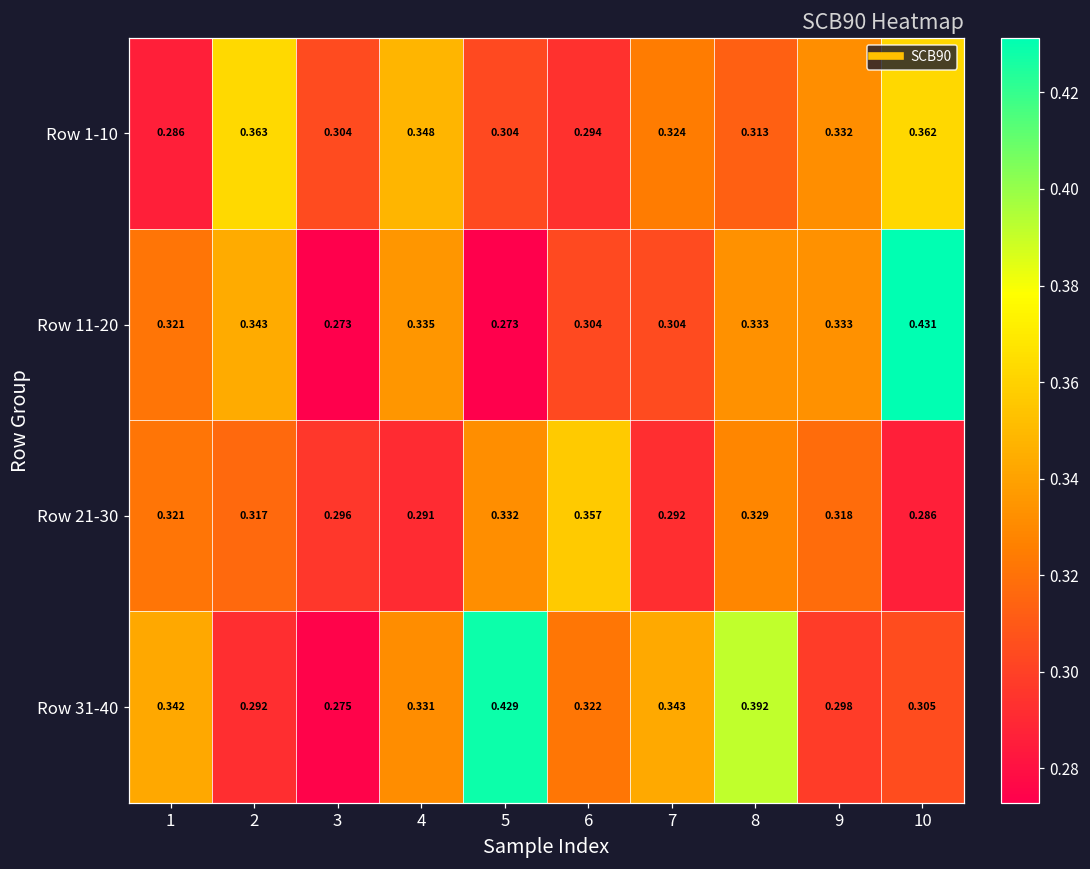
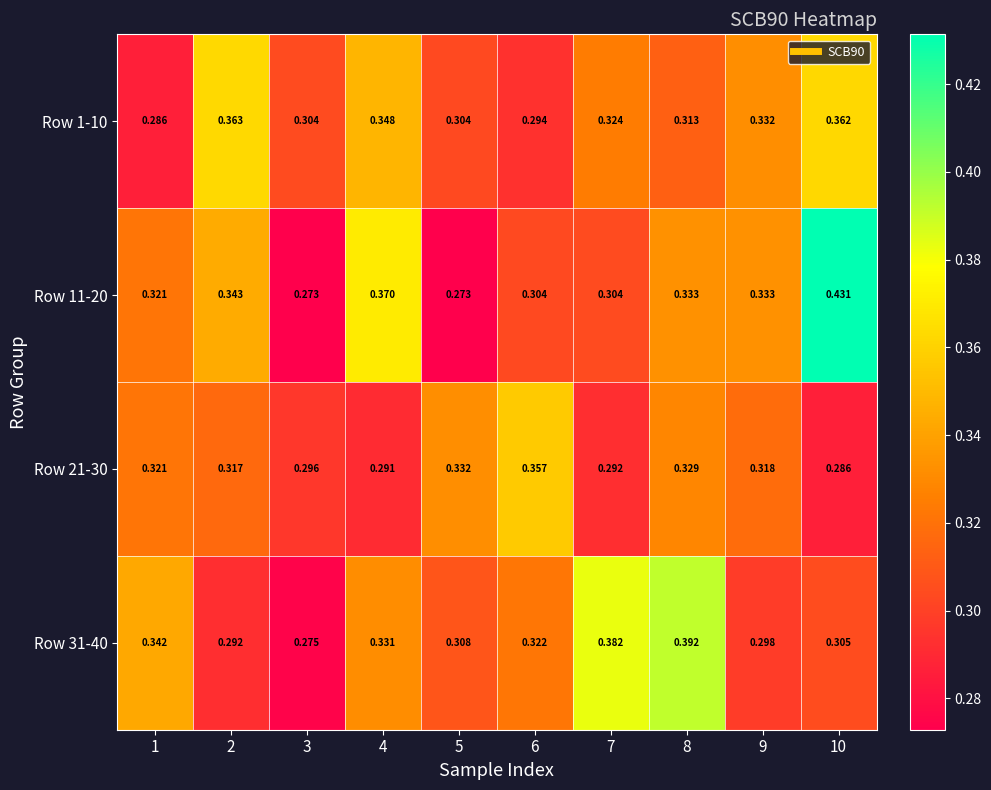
Row 11-20, 4: 0.335 -> 0.370
Row 31-40, 5: 0.429 -> 0.308
Row 31-40, 7: 0.343 -> 0.382
